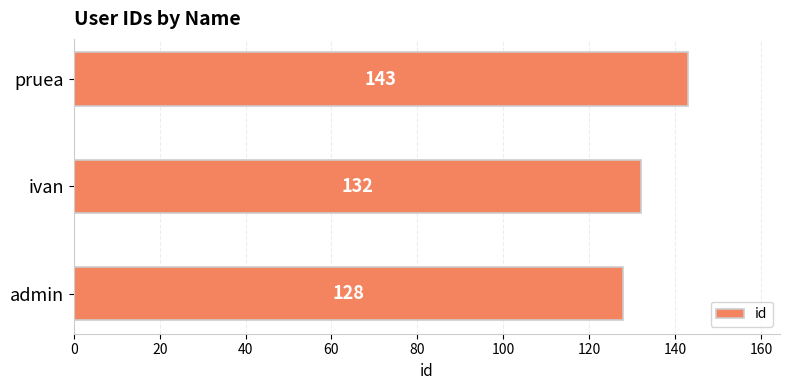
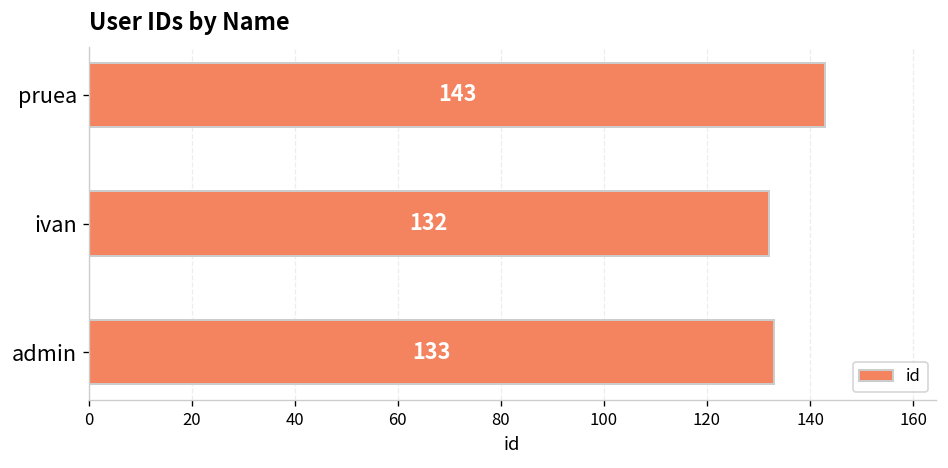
admin: 128 -> 133
